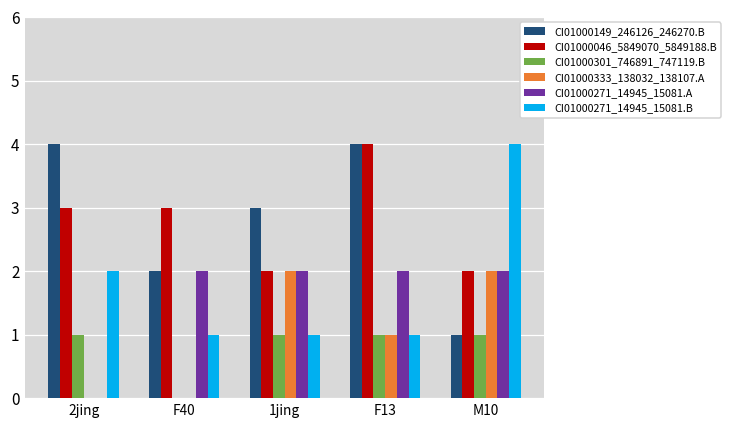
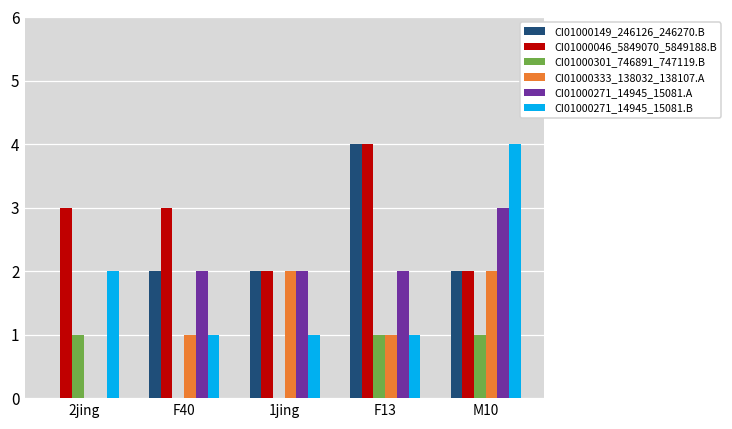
CI01000149_246126_246270.B, 2jing: 4 -> 0
CI01000333_138032_138107.A, F40: 0 -> 1
CI01000149_246126_246270.B, 1jing: 3 -> 2
CI01000301_746891_747119.B, 1jing: 1 -> 0
CI01000149_246126_246270.B, M10: 1 -> 2
CI01000271_14945_15081.A, M10: 2 -> 3
